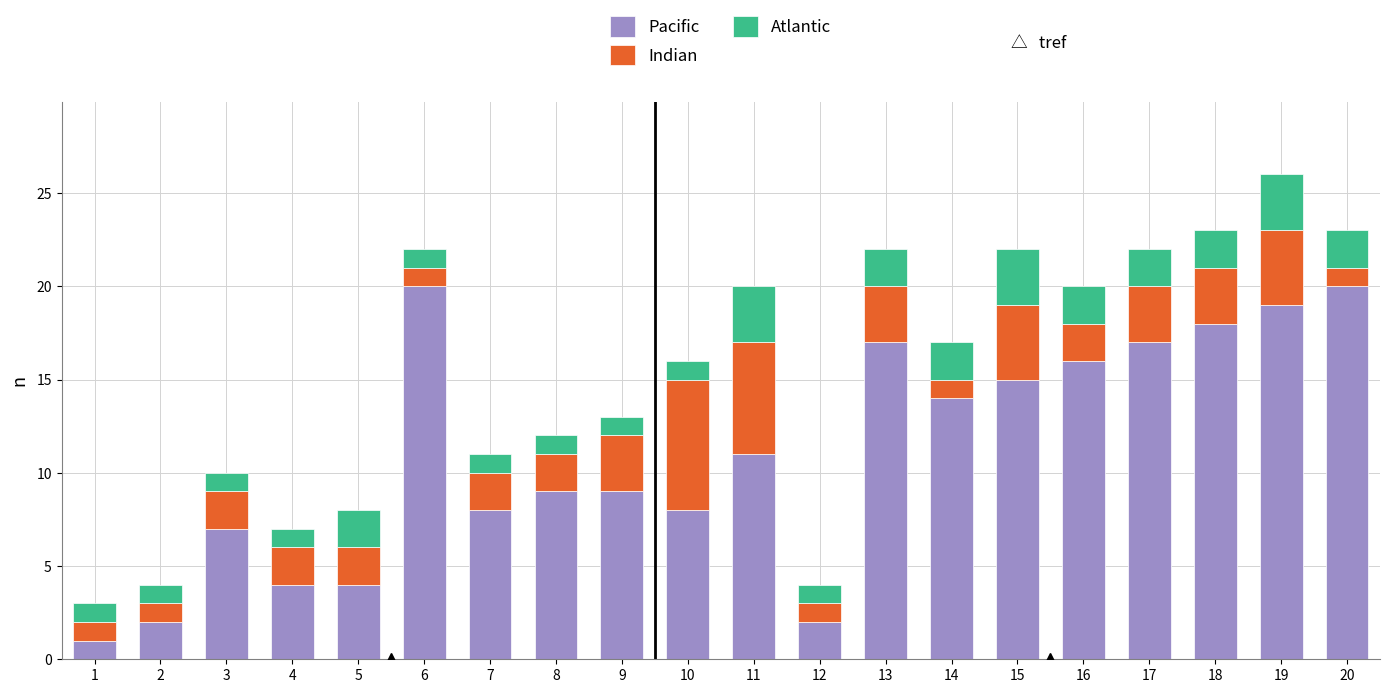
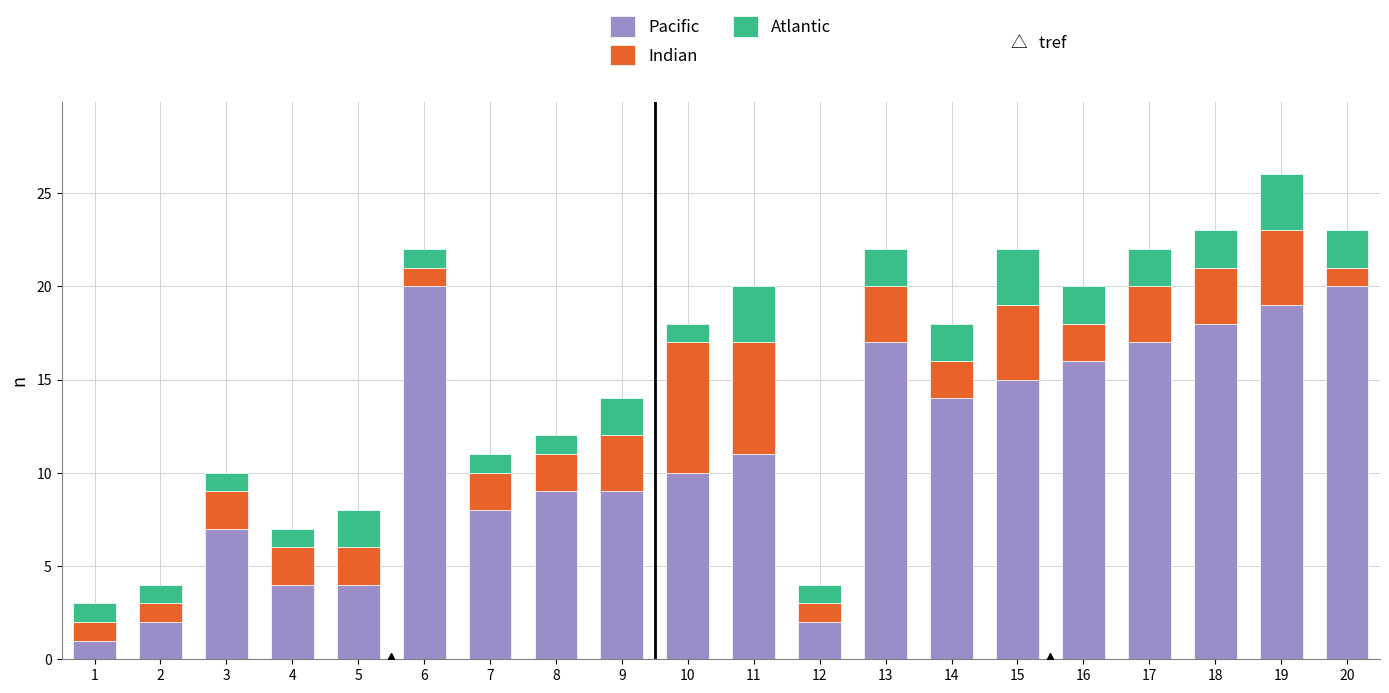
Atlantic, 9: 1 -> 2
Pacific, 10: 8 -> 10
Indian, 14: 1 -> 2
